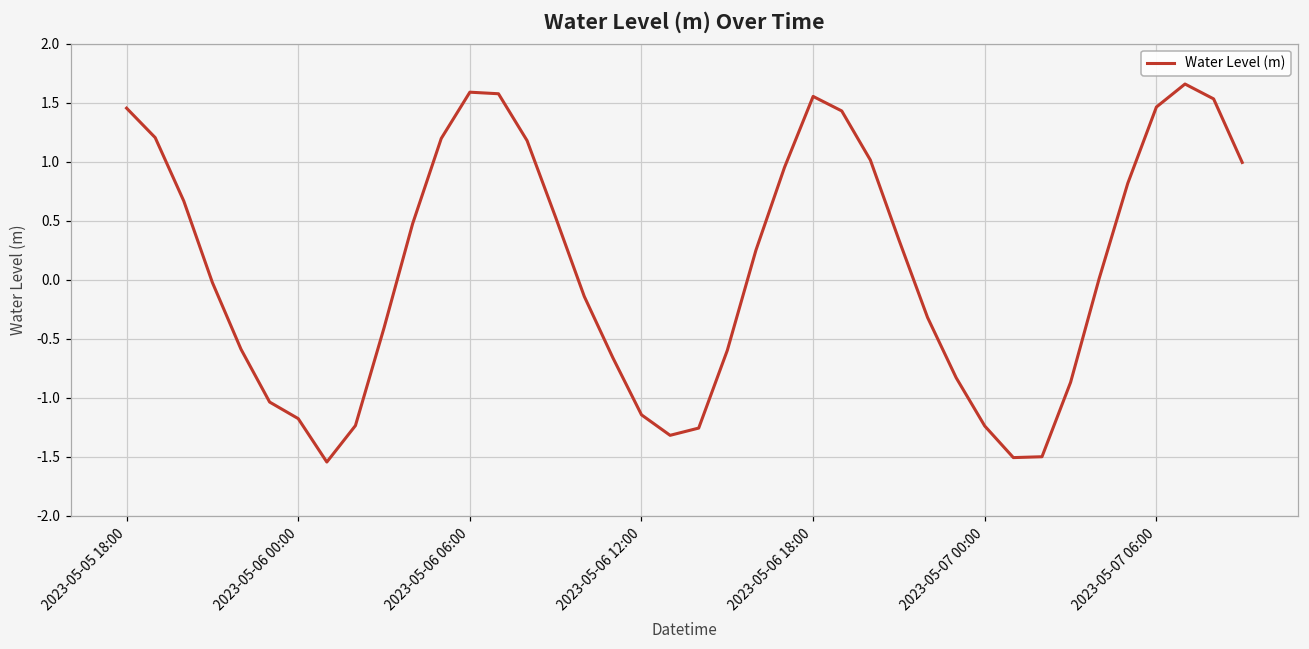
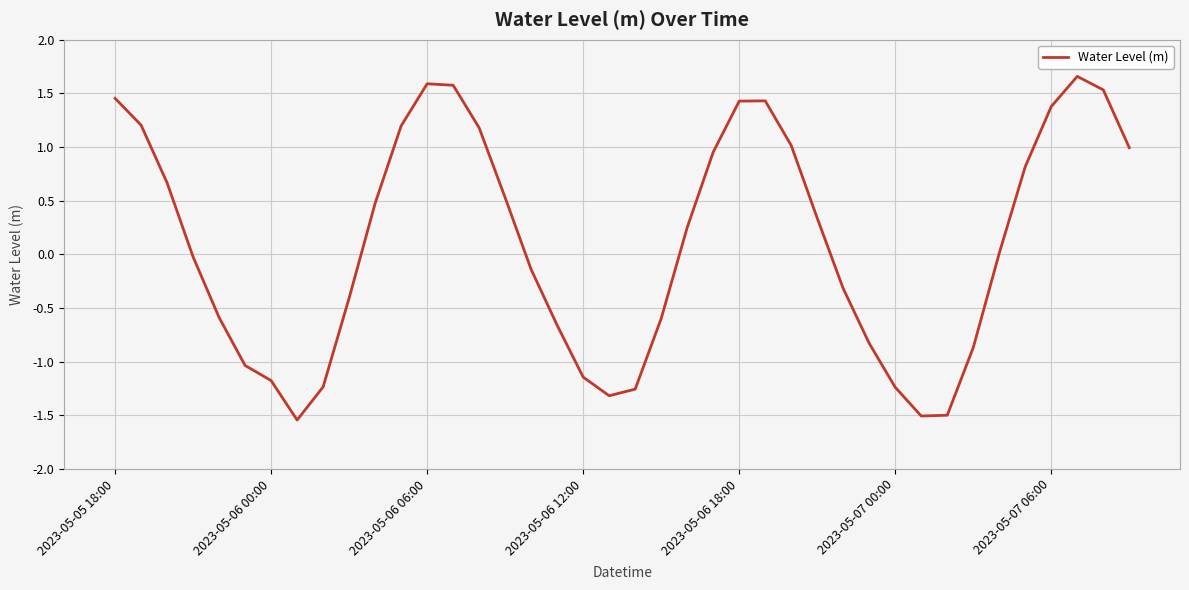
2023-05-06 18:00: 1.55 -> 1.43
2023-05-07 06:00: 1.46 -> 1.38
